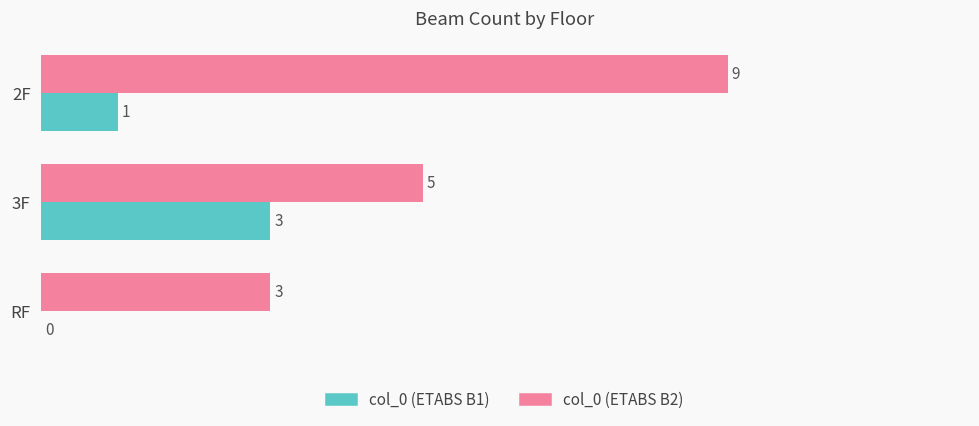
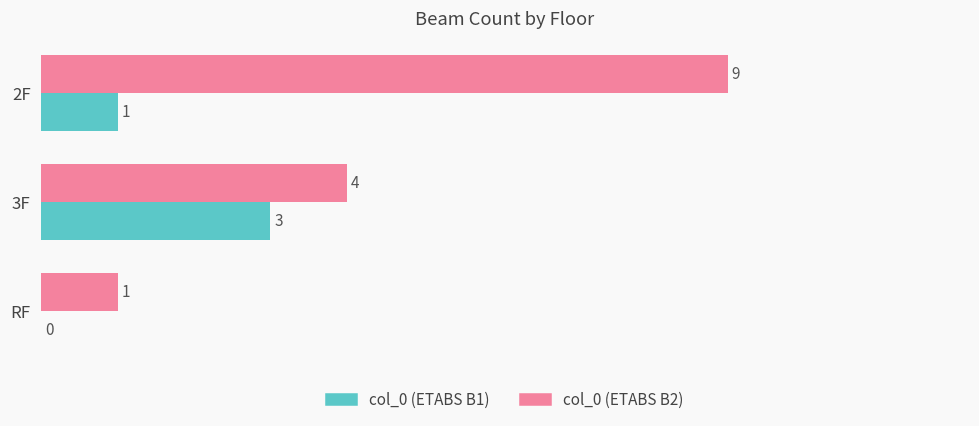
col_0 (ETABS B2), 3F: 5 -> 4
col_0 (ETABS B2), RF: 3 -> 1
